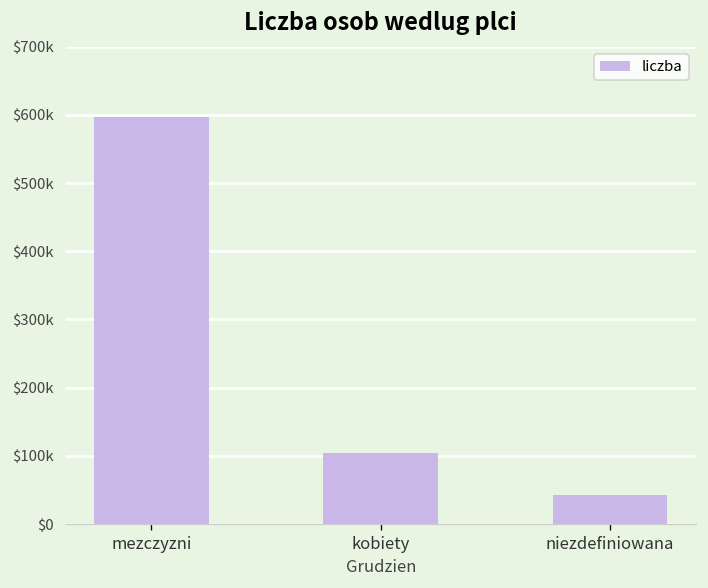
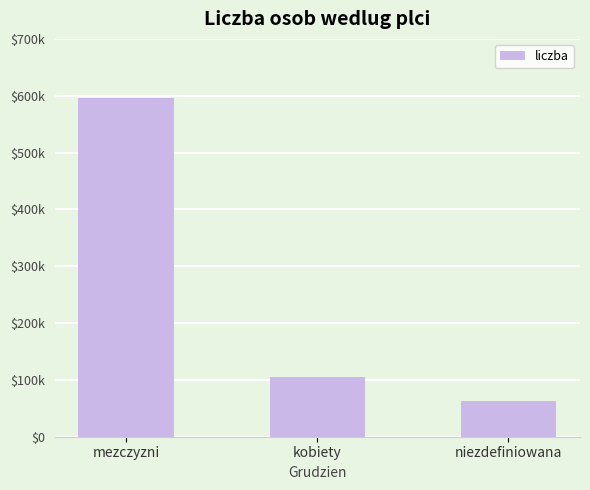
niezdefiniowana: $40000 -> $60000
